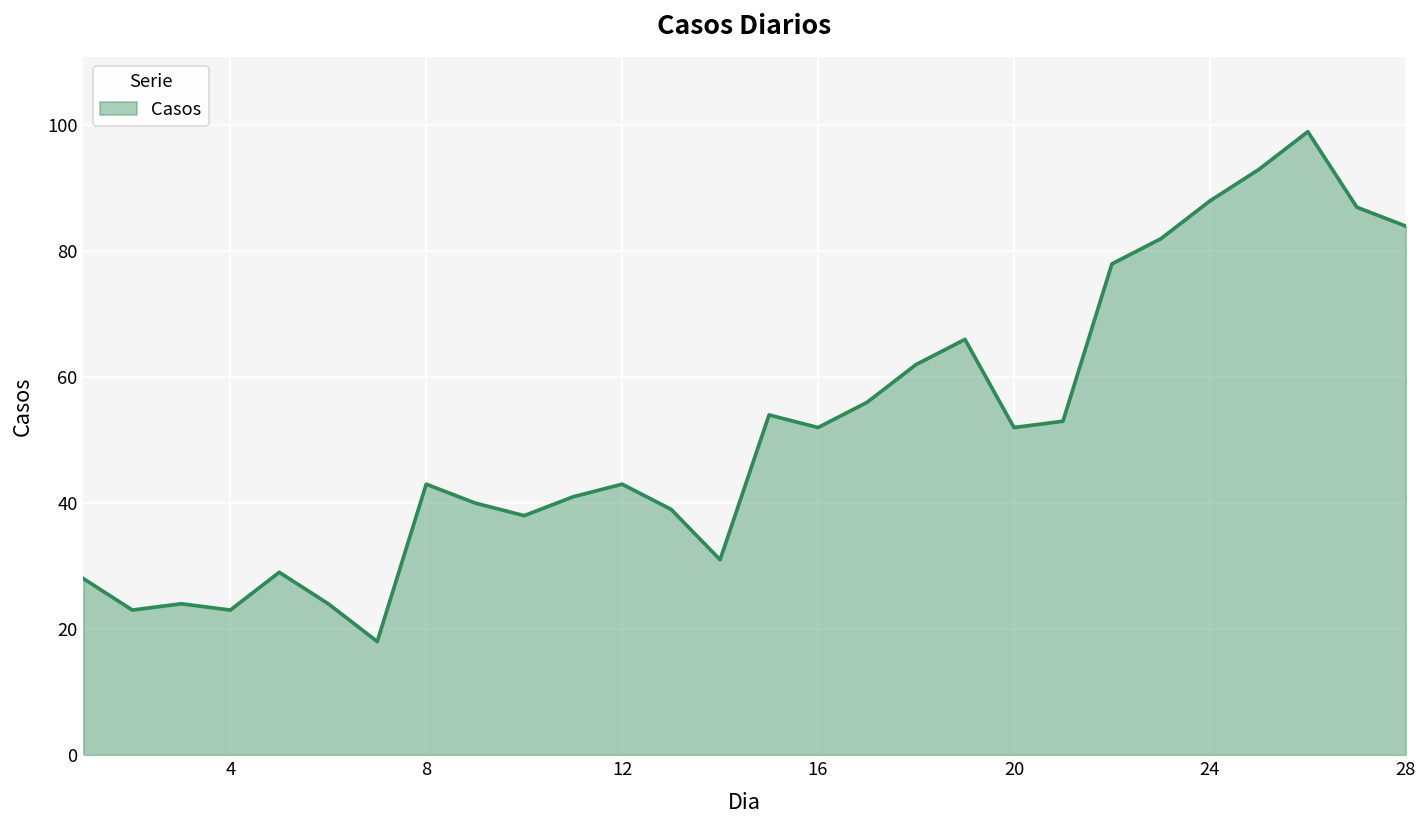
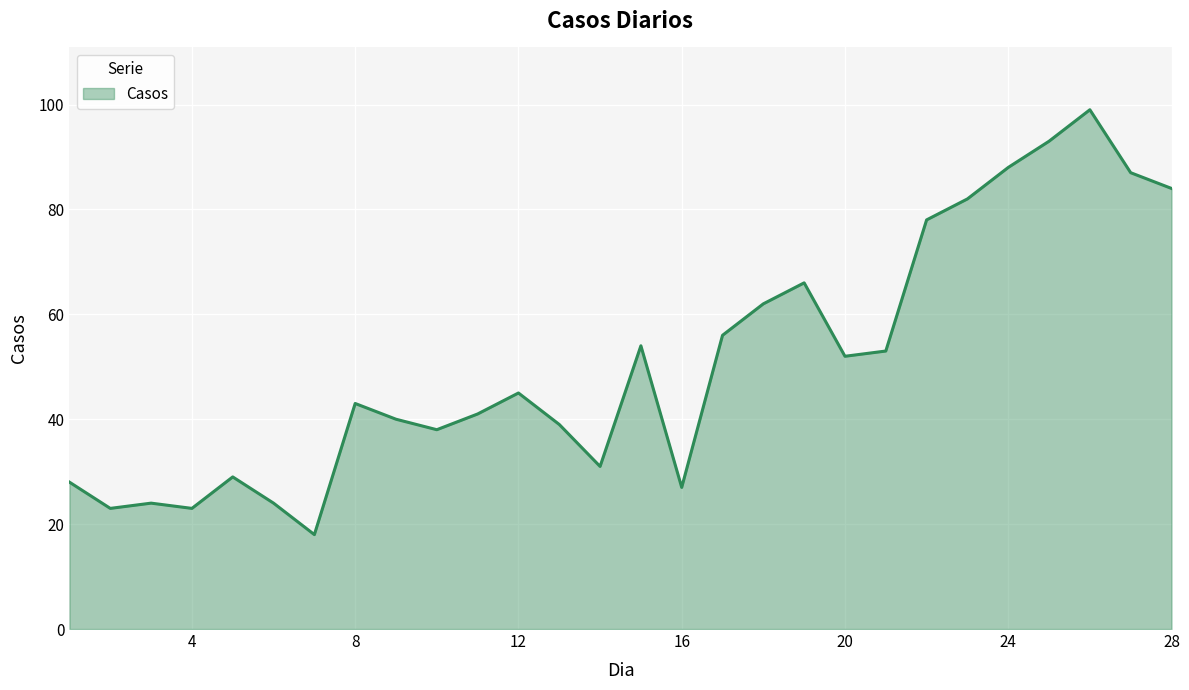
12: 43 -> 45
16: 52 -> 27
